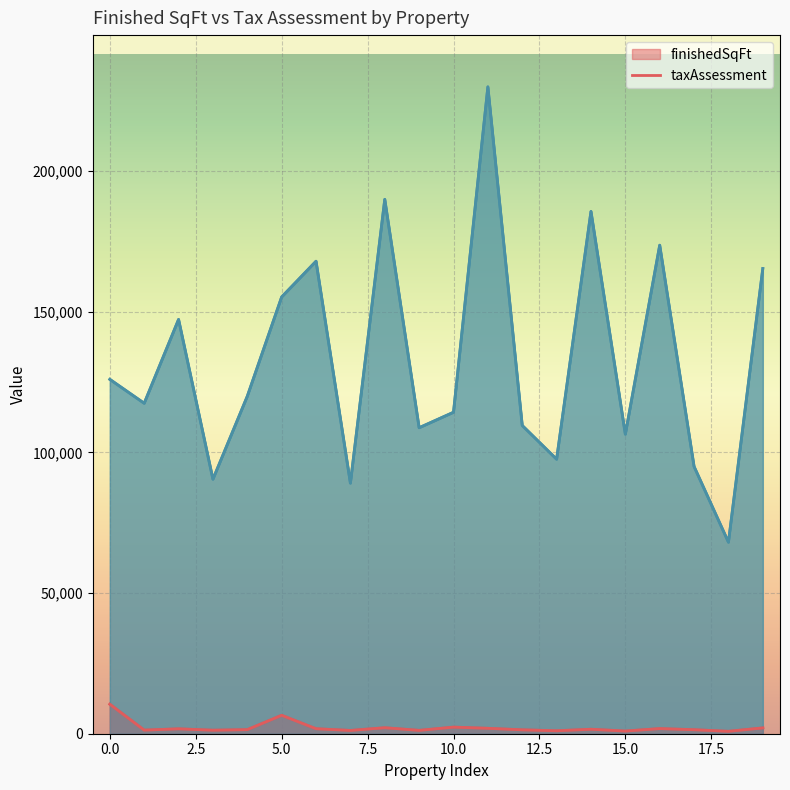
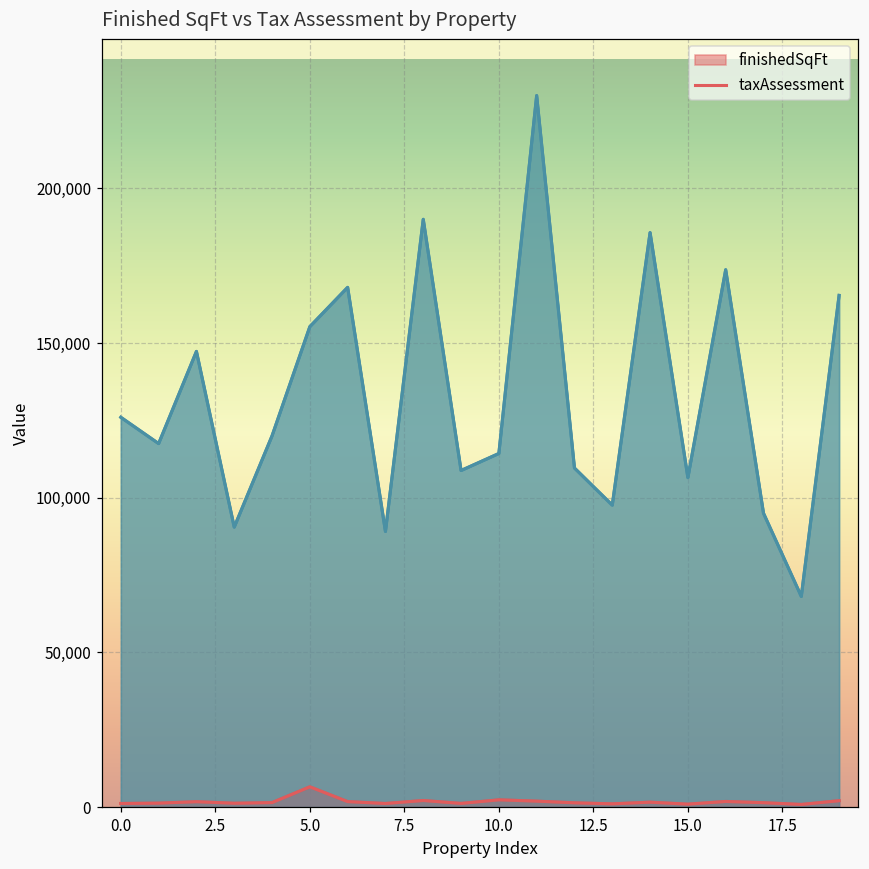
finishedSqFt, 0.0: 10,000 -> 1,000
